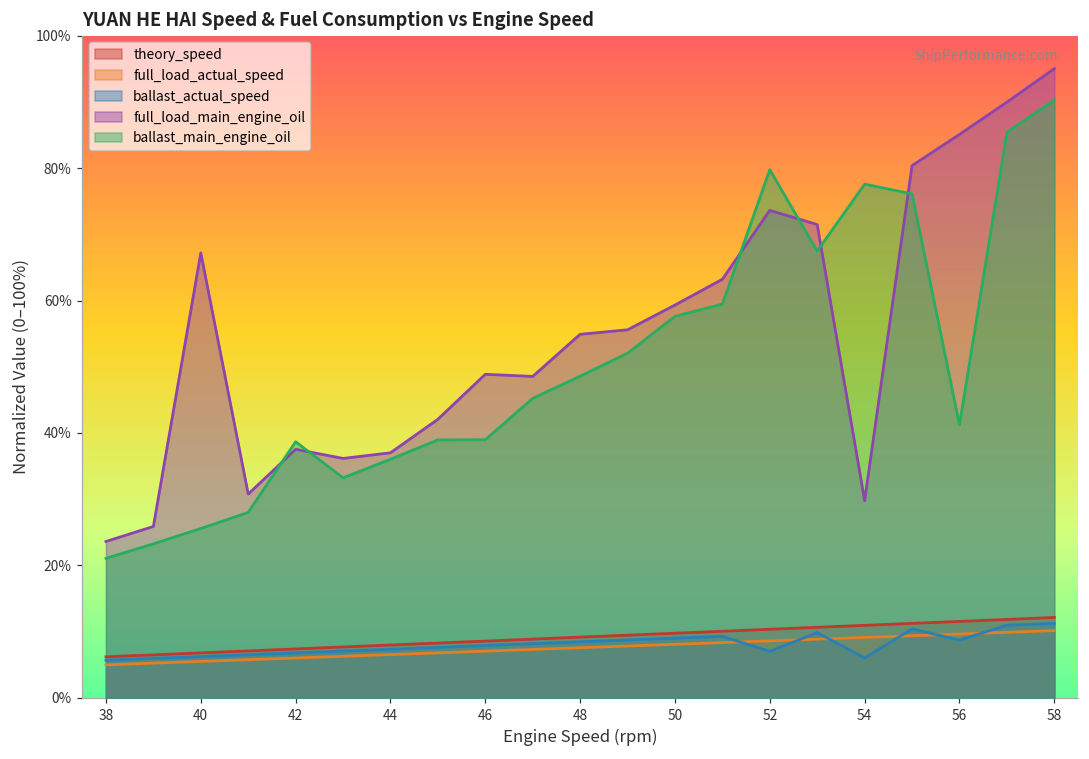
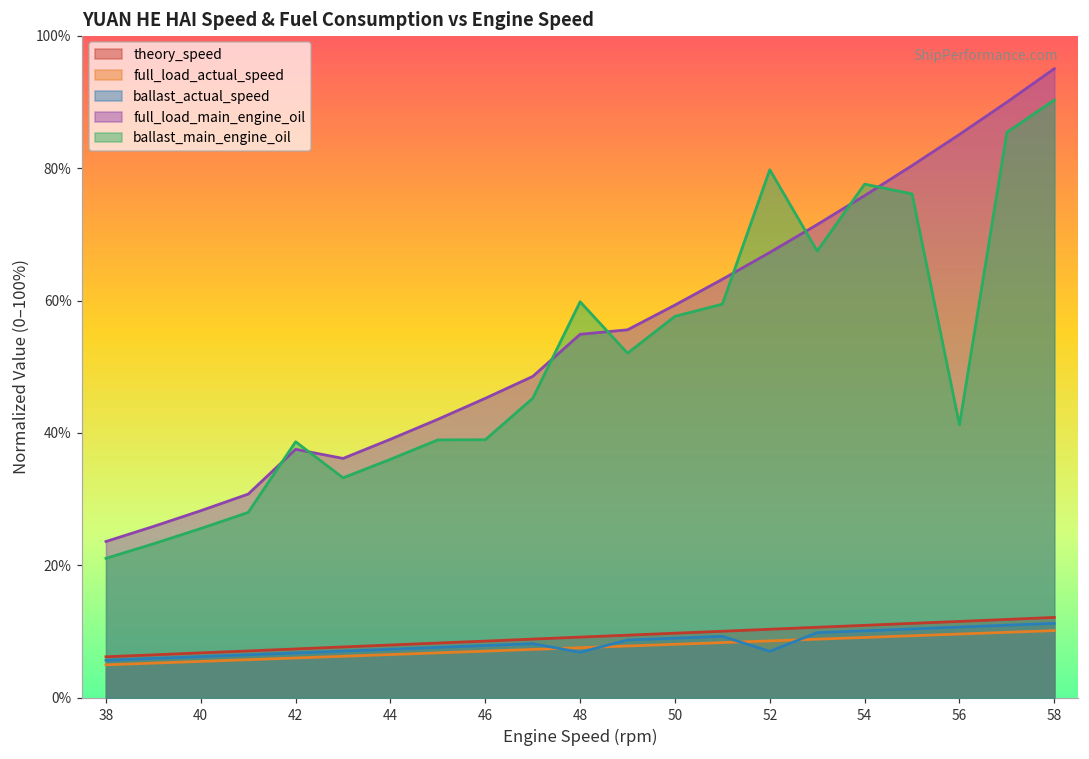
full_load_main_engine_oil, 40: 67% -> 28%
full_load_main_engine_oil, 44: 37% -> 39%
full_load_main_engine_oil, 46: 49% -> 45%
ballast_actual_speed, 48: 8% -> 7%
ballast_main_engine_oil, 48: 49% -> 60%
full_load_main_engine_oil, 52: 74% -> 67%
ballast_actual_speed, 54: 6% -> 10%
full_load_main_engine_oil, 54: 30% -> 76%
ballast_actual_speed, 56: 9% -> 11%
